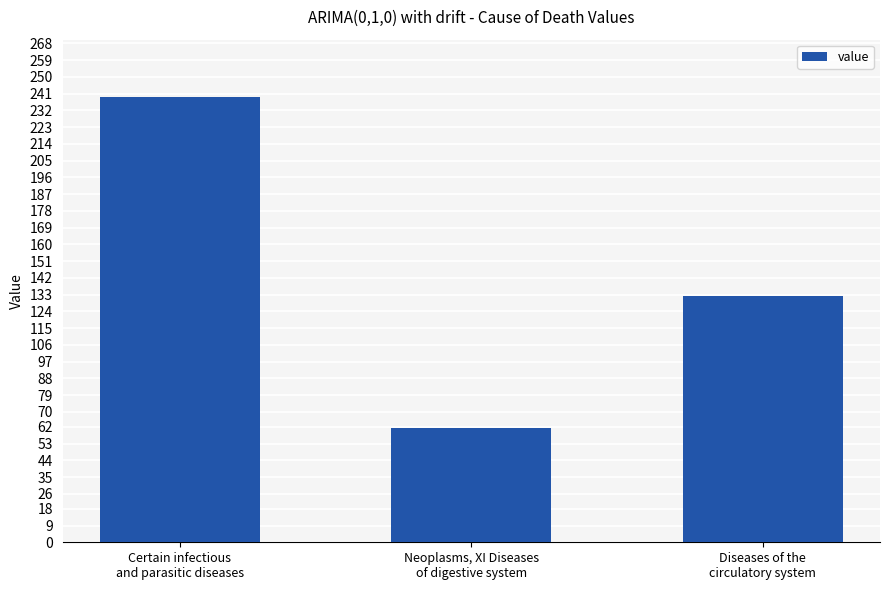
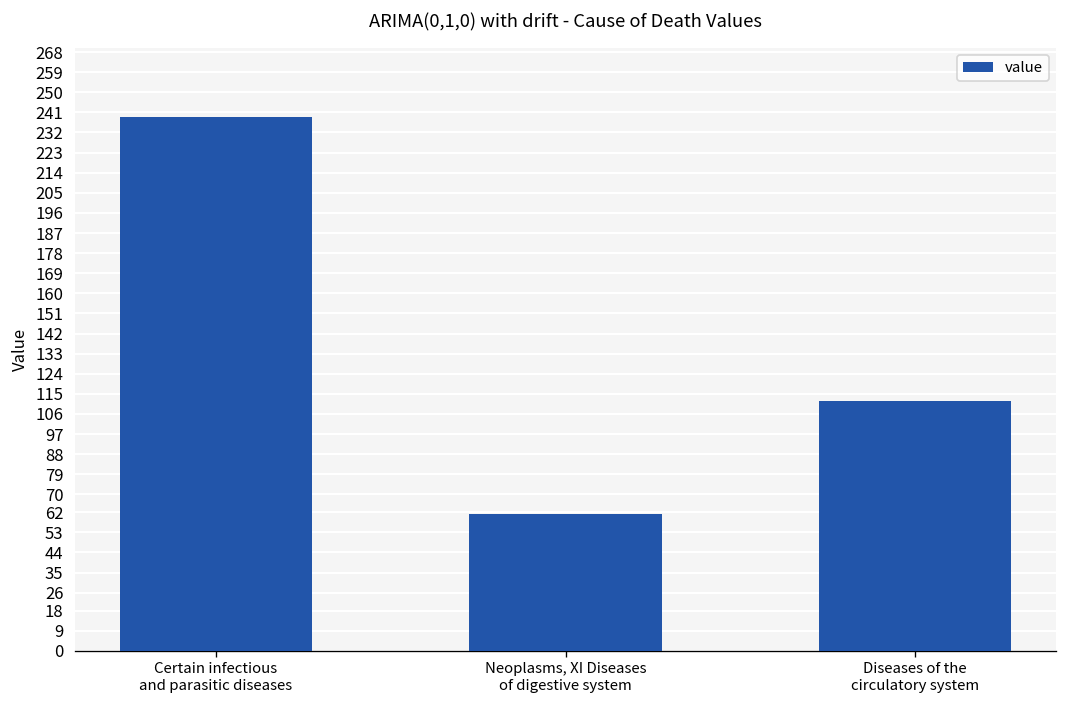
Diseases of the circulatory system: 132 -> 112
